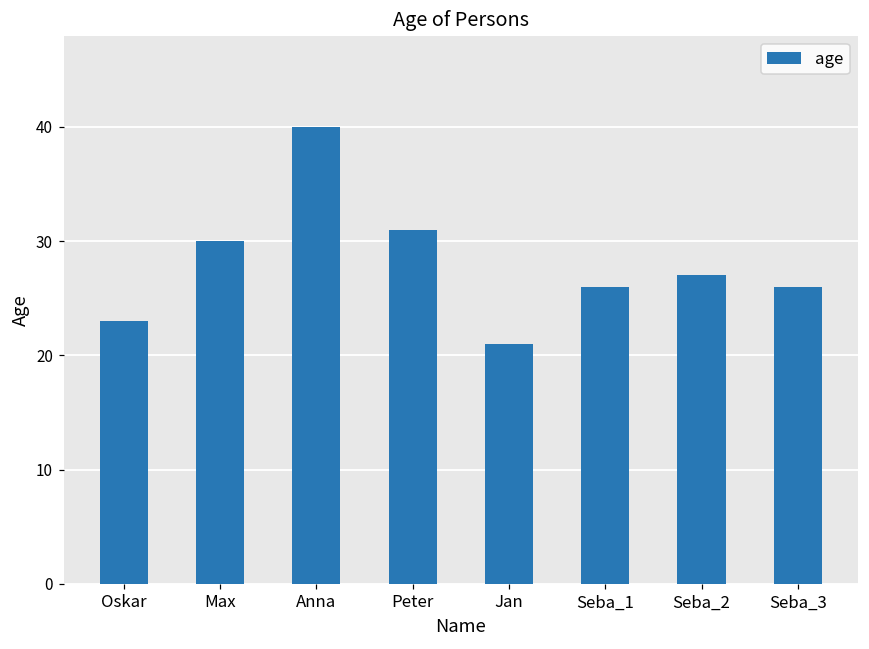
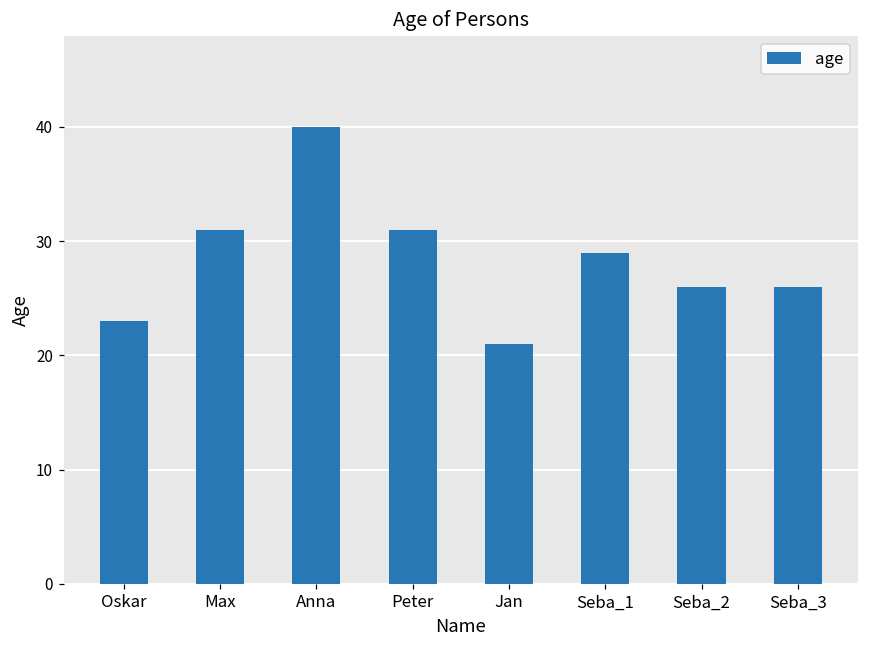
Max: 30 -> 31
Seba_1: 26 -> 29
Seba_2: 27 -> 26
